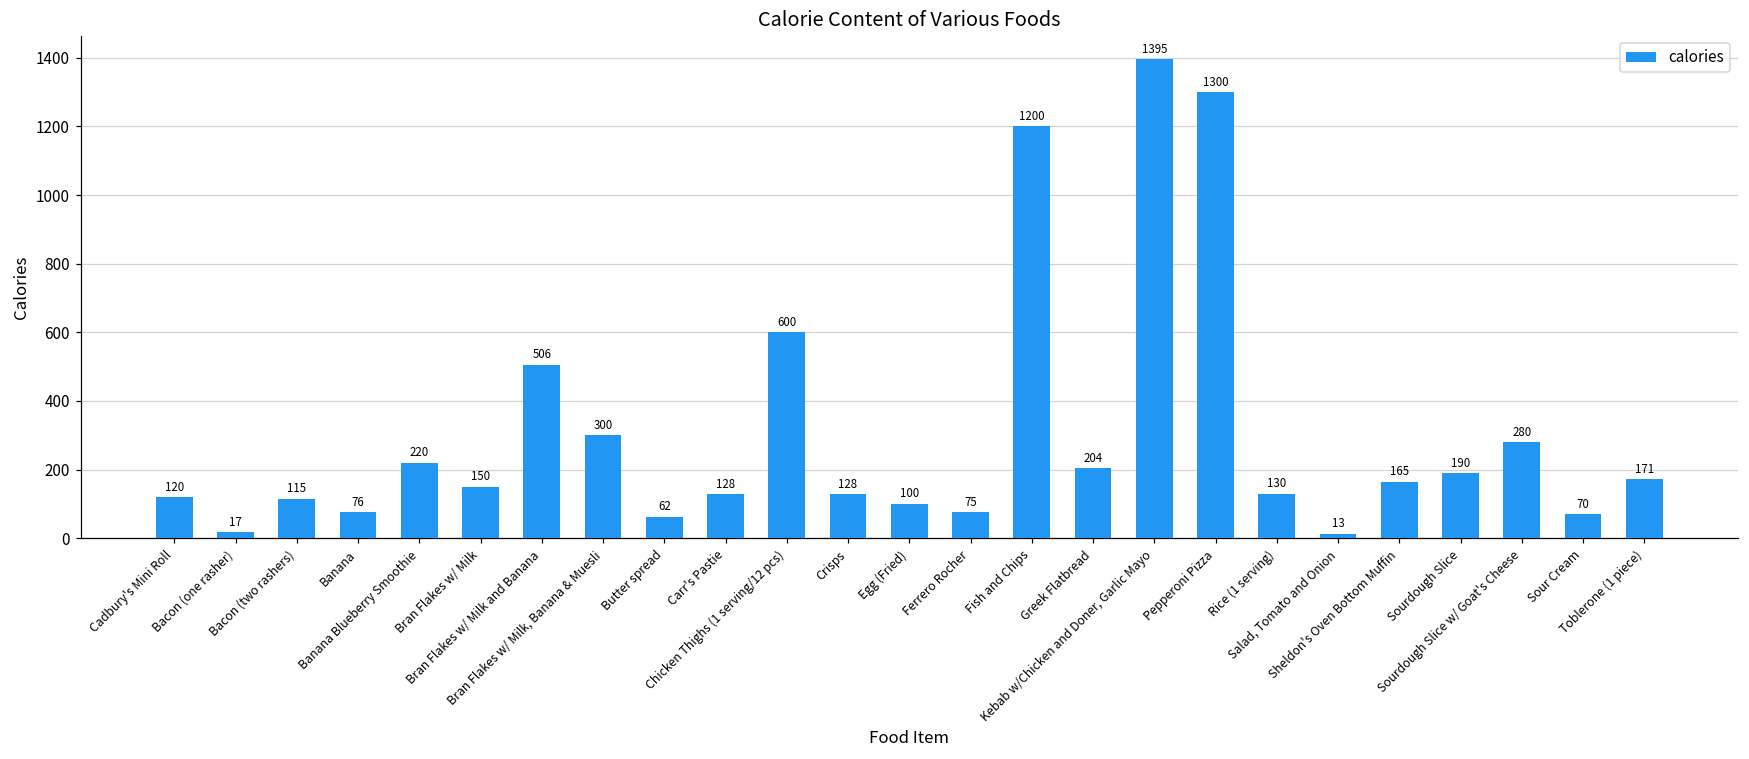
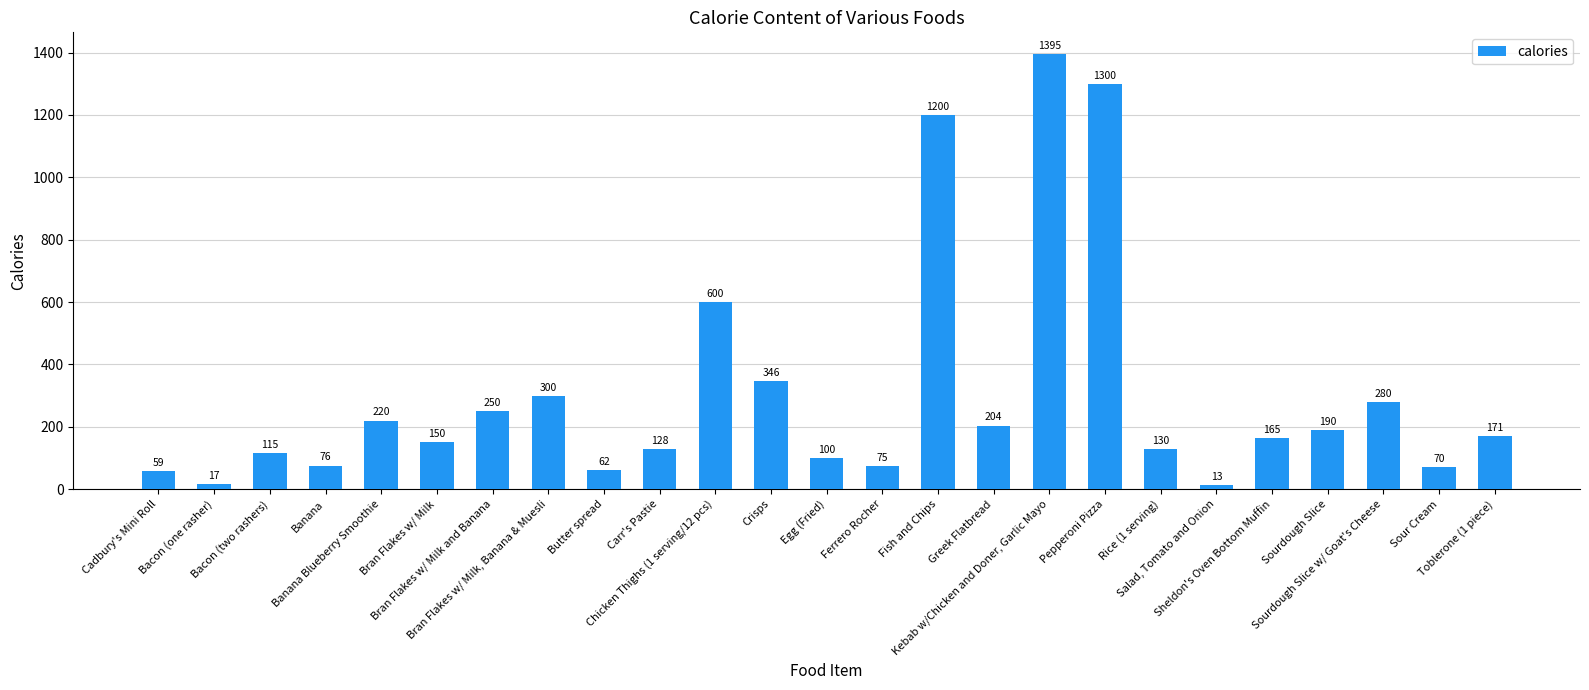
Cadbury's Mini Roll: 120 -> 59
Bran Flakes w/ Milk and Banana: 506 -> 250
Crisps: 128 -> 346
